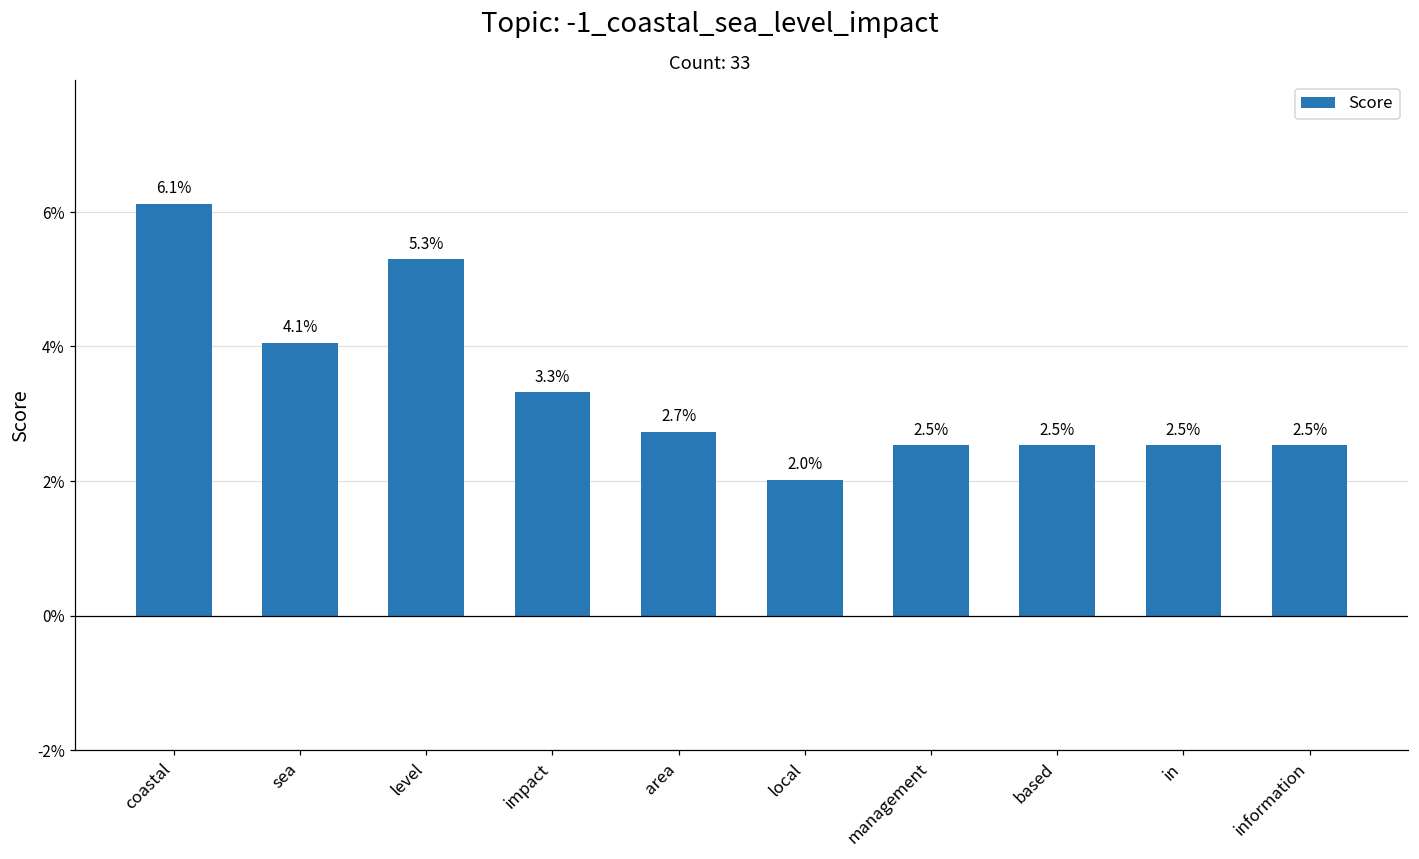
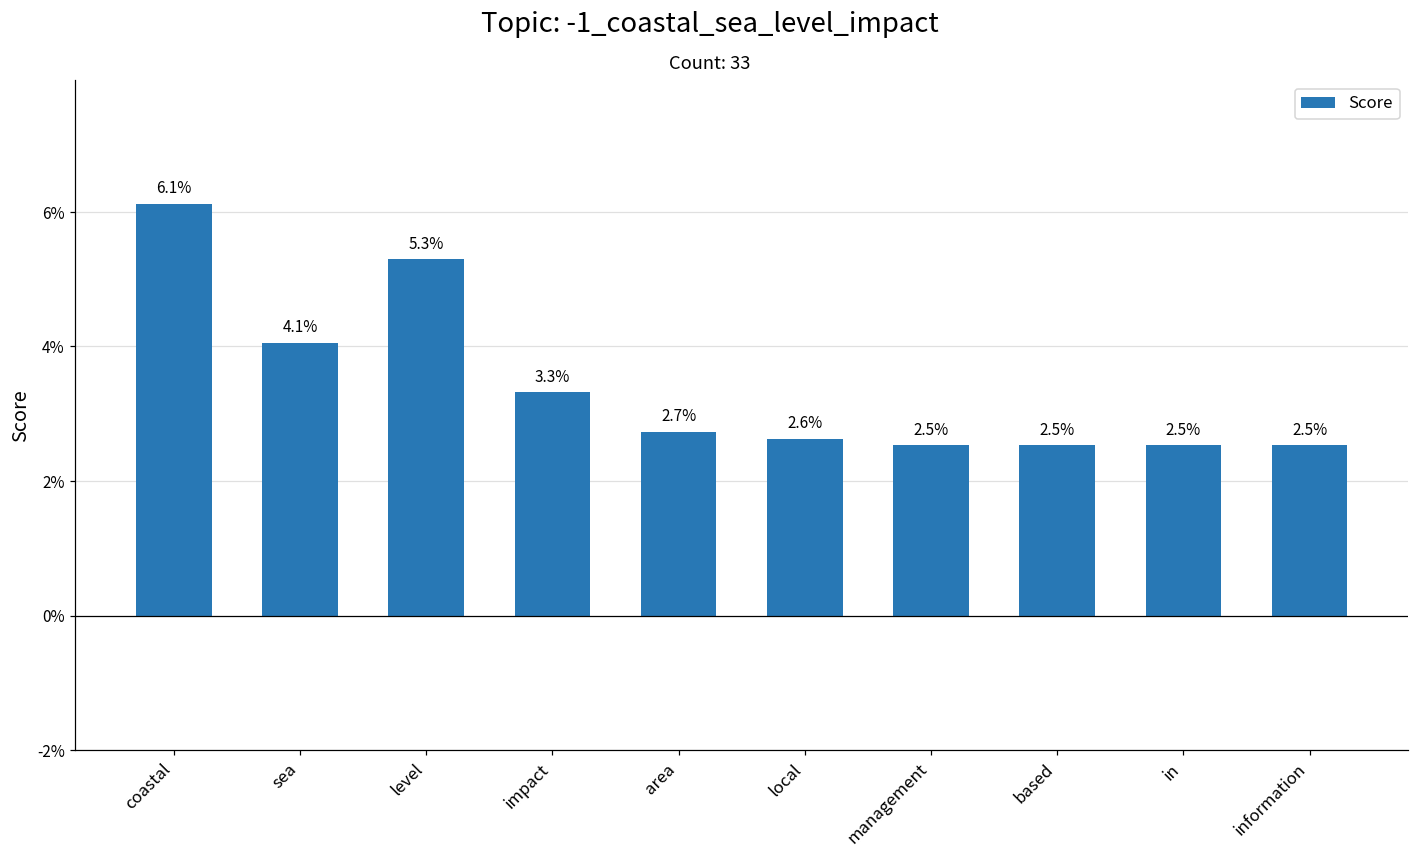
local: 2.0% -> 2.6%
